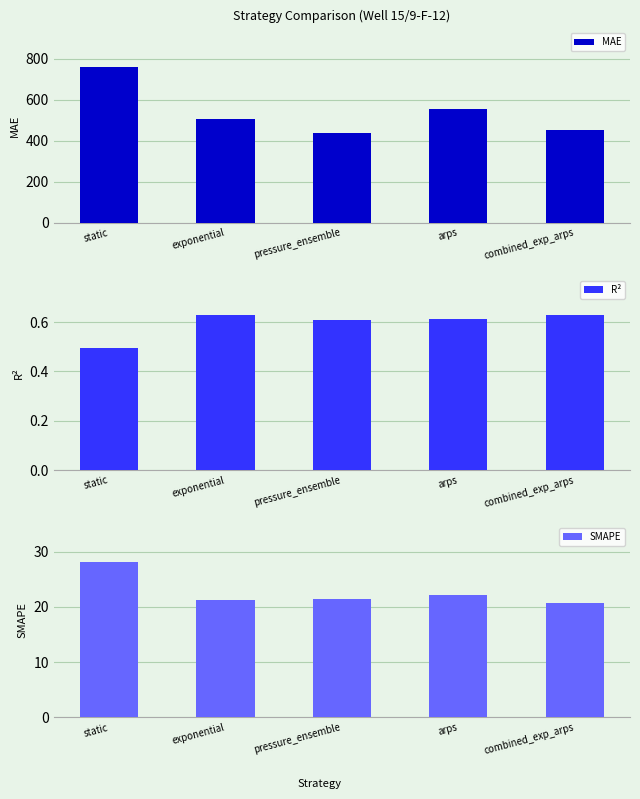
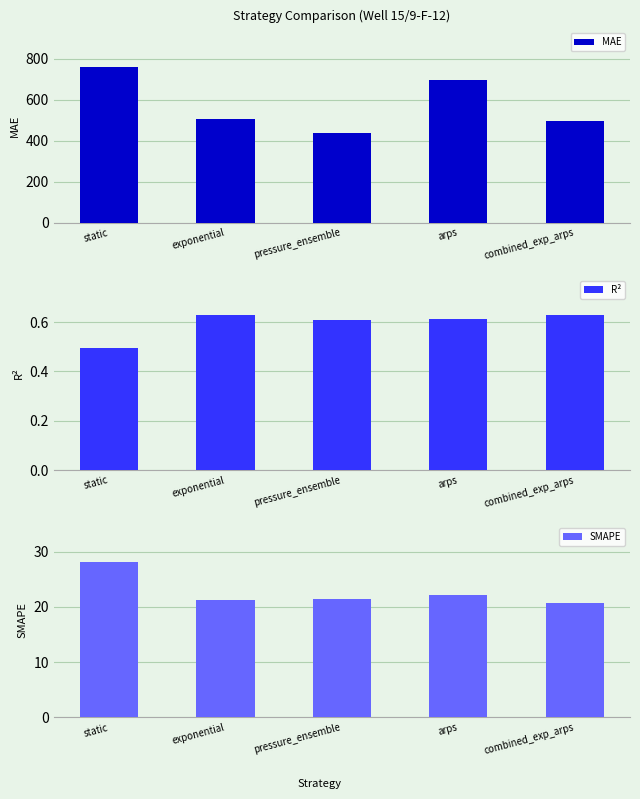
Strategy Comparison (Well 15/9-F-12), arps: 560 -> 700
Strategy Comparison (Well 15/9-F-12), combined_exp_arps: 450 -> 500
